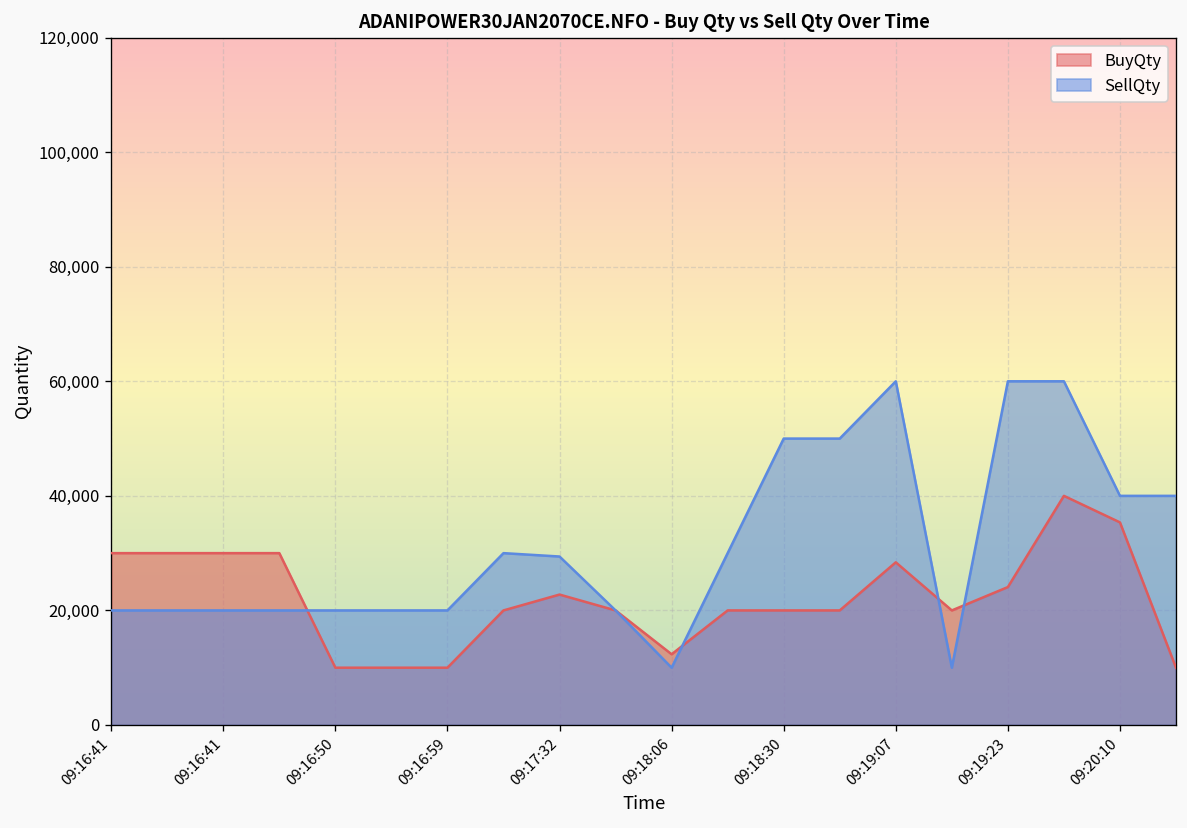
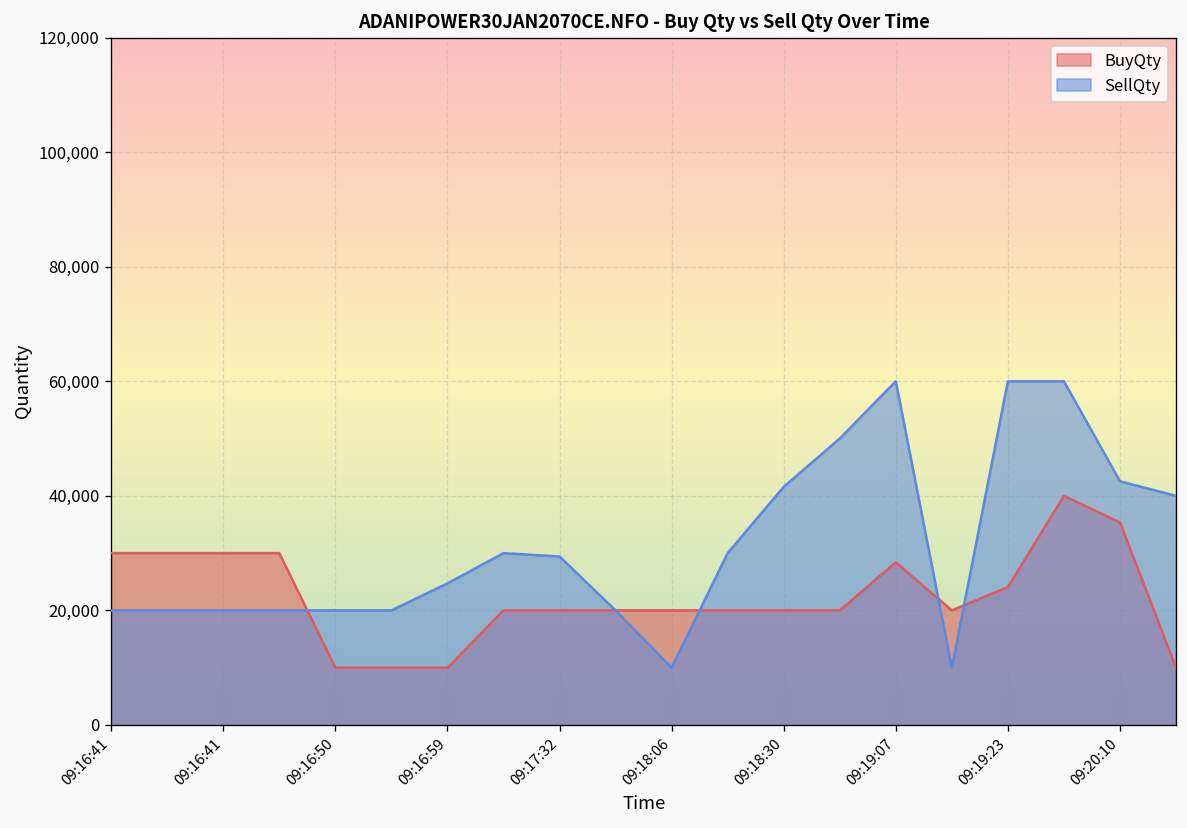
SellQty, 09:16:59: 20,000 -> 25,000
BuyQty, 09:17:32: 23,000 -> 20,000
BuyQty, 09:18:06: 12,000 -> 20,000
SellQty, 09:18:30: 50,000 -> 42,000
SellQty, 09:20:10: 40,000 -> 43,000
